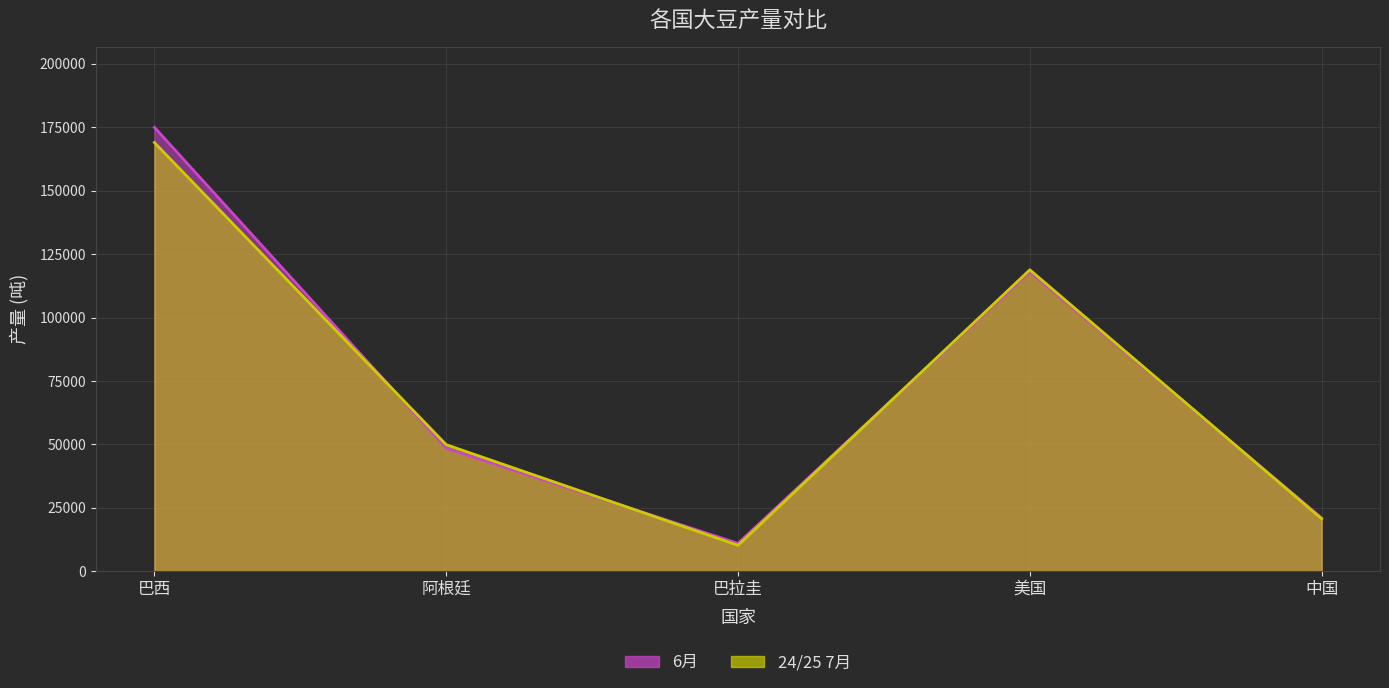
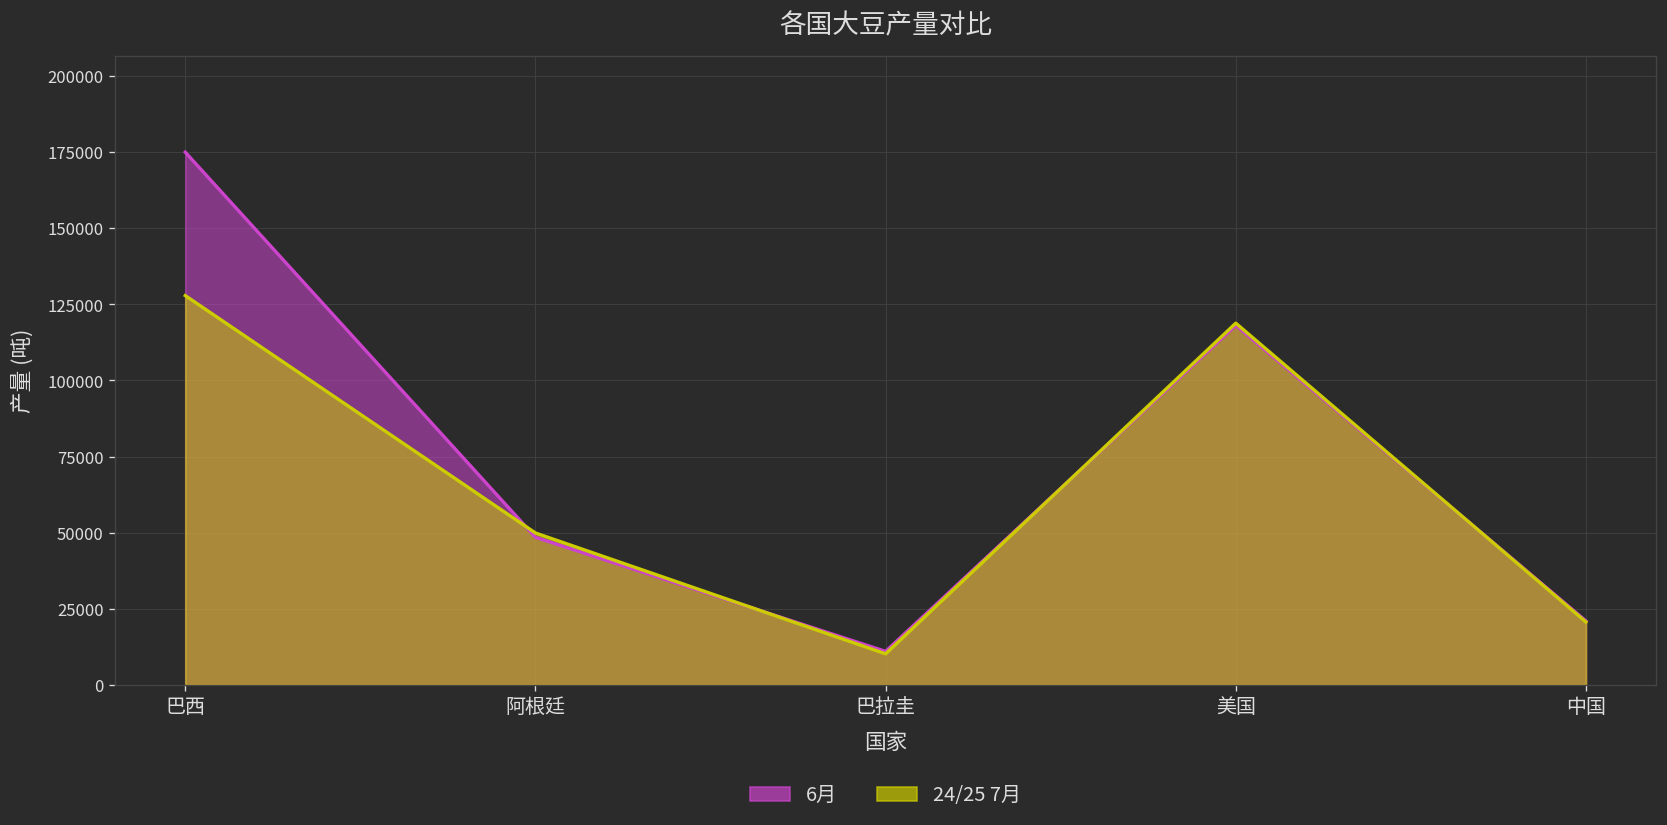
24/25 7月, 巴西: 169000 -> 128000
